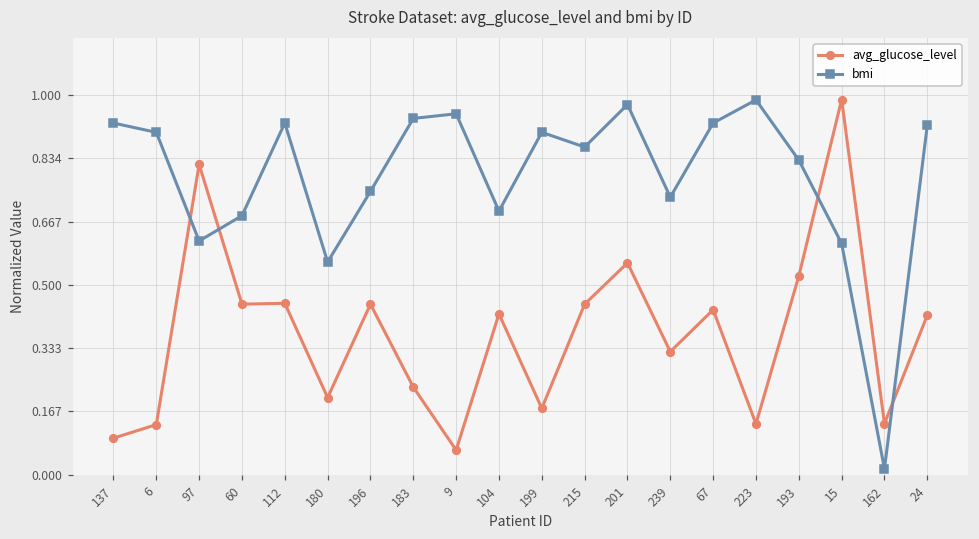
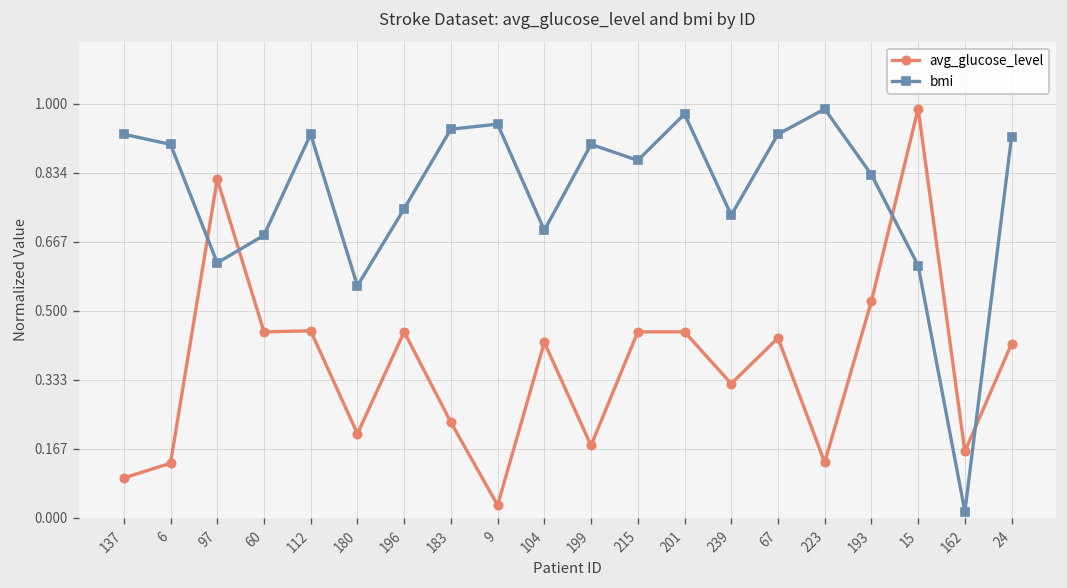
avg_glucose_level, 9: 0.06 -> 0.03
avg_glucose_level, 201: 0.56 -> 0.45
avg_glucose_level, 162: 0.13 -> 0.16
